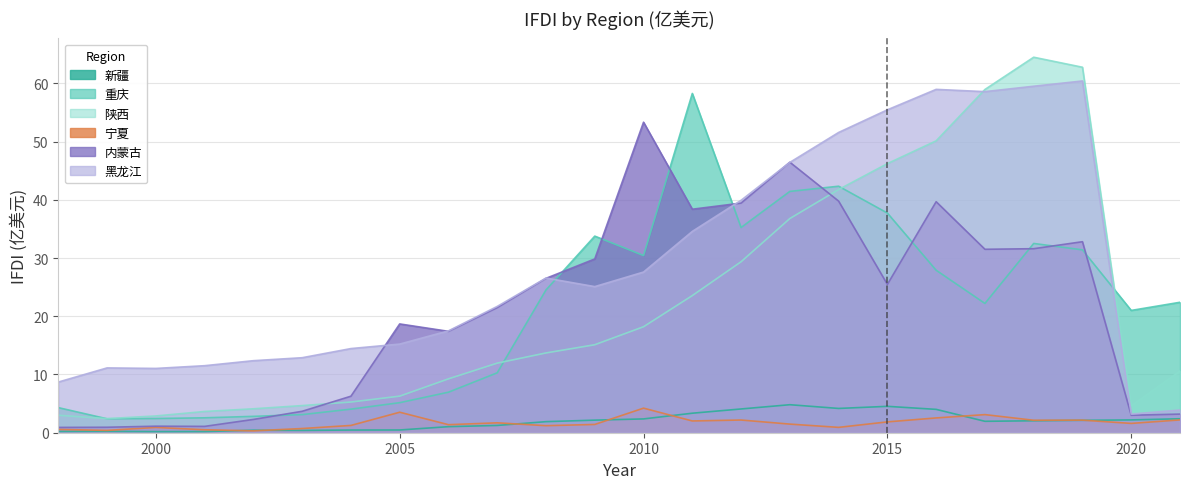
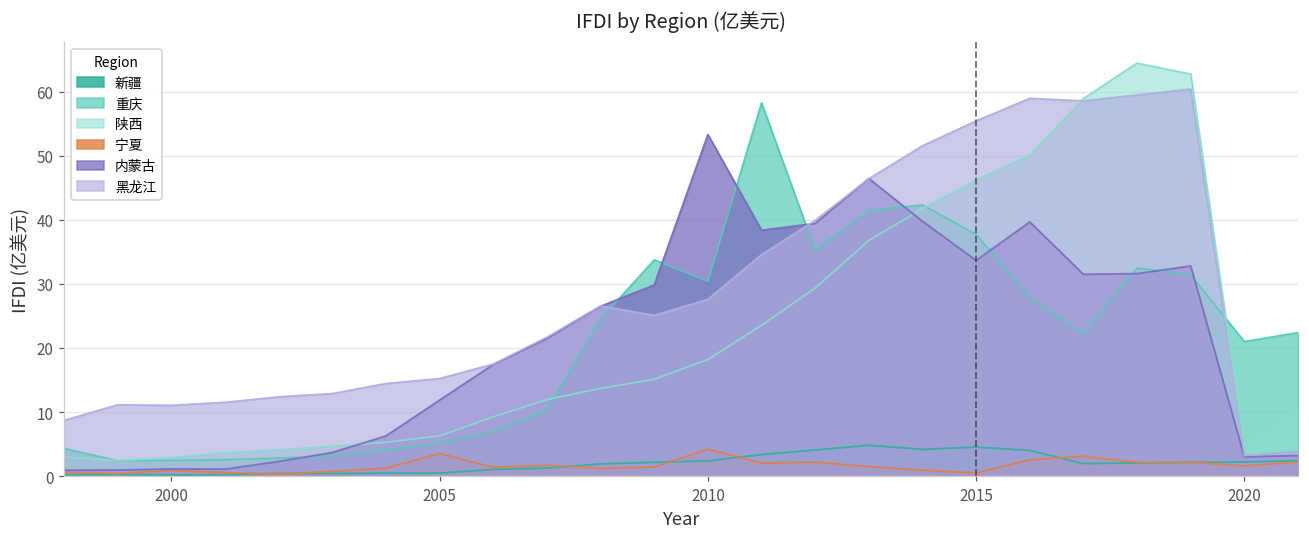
内蒙古, 2005: 19 -> 12
宁夏, 2015: 2 -> 0
内蒙古, 2015: 25 -> 34
